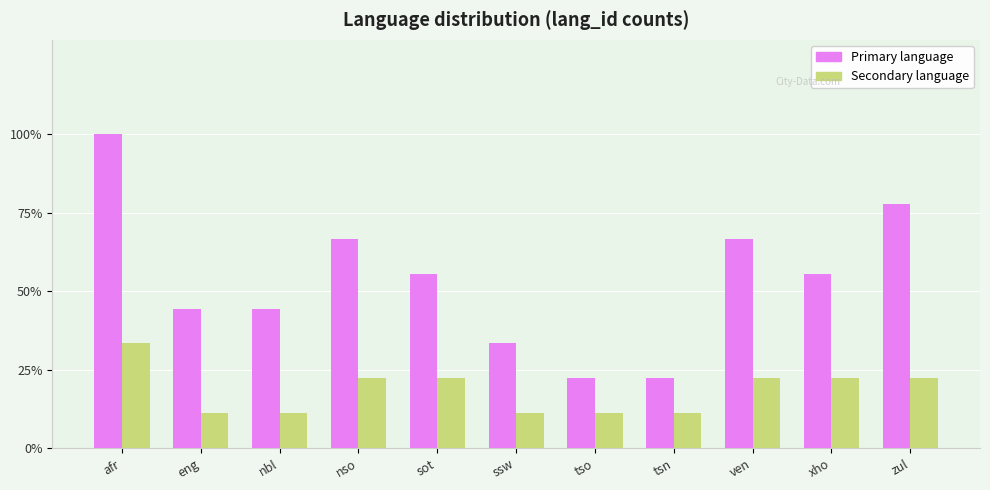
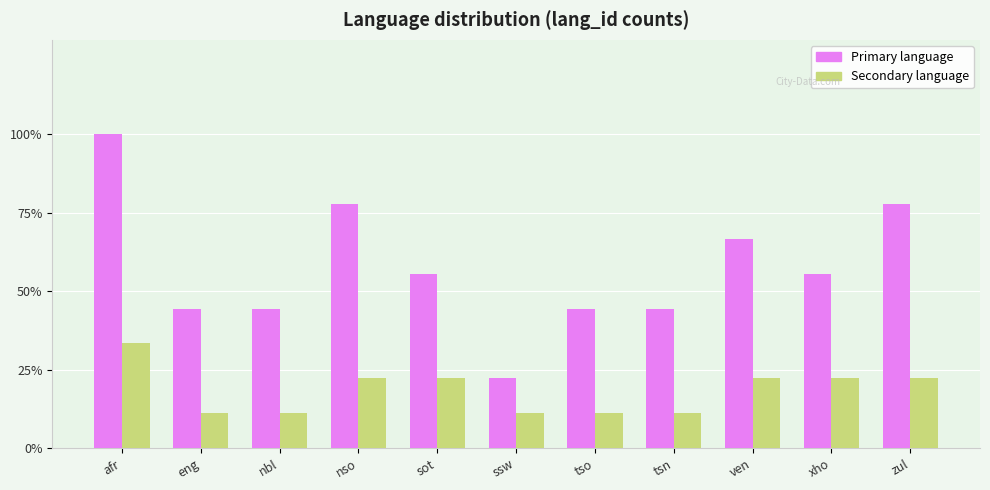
Primary language, nso: 67% -> 78%
Primary language, ssw: 33% -> 22%
Primary language, tso: 22% -> 44%
Primary language, tsn: 22% -> 44%
